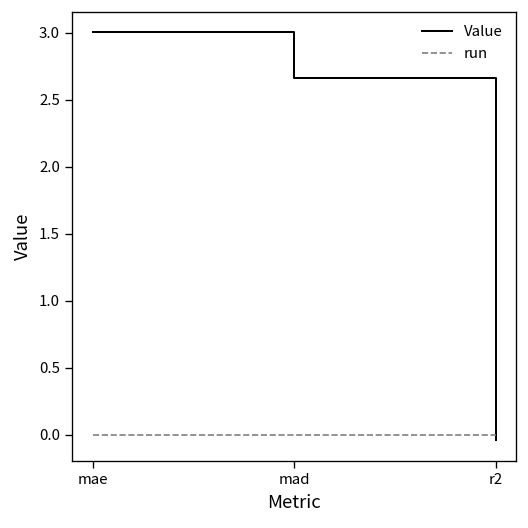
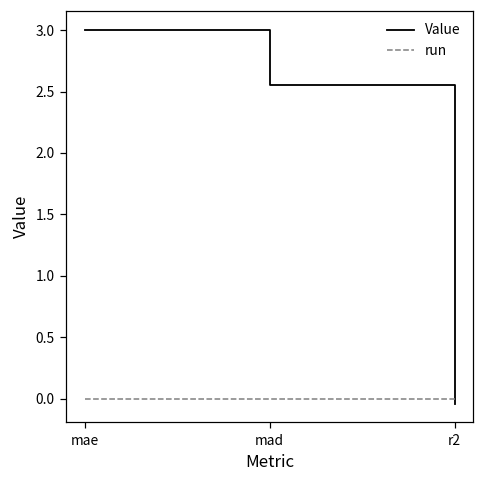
Value, mad: 2.66 -> 2.56
